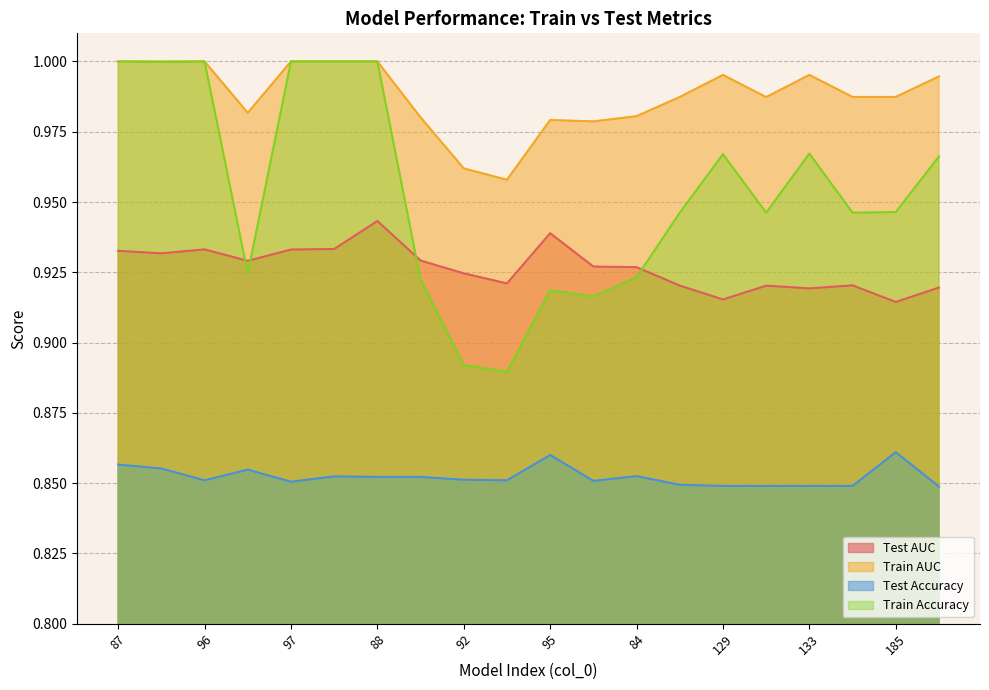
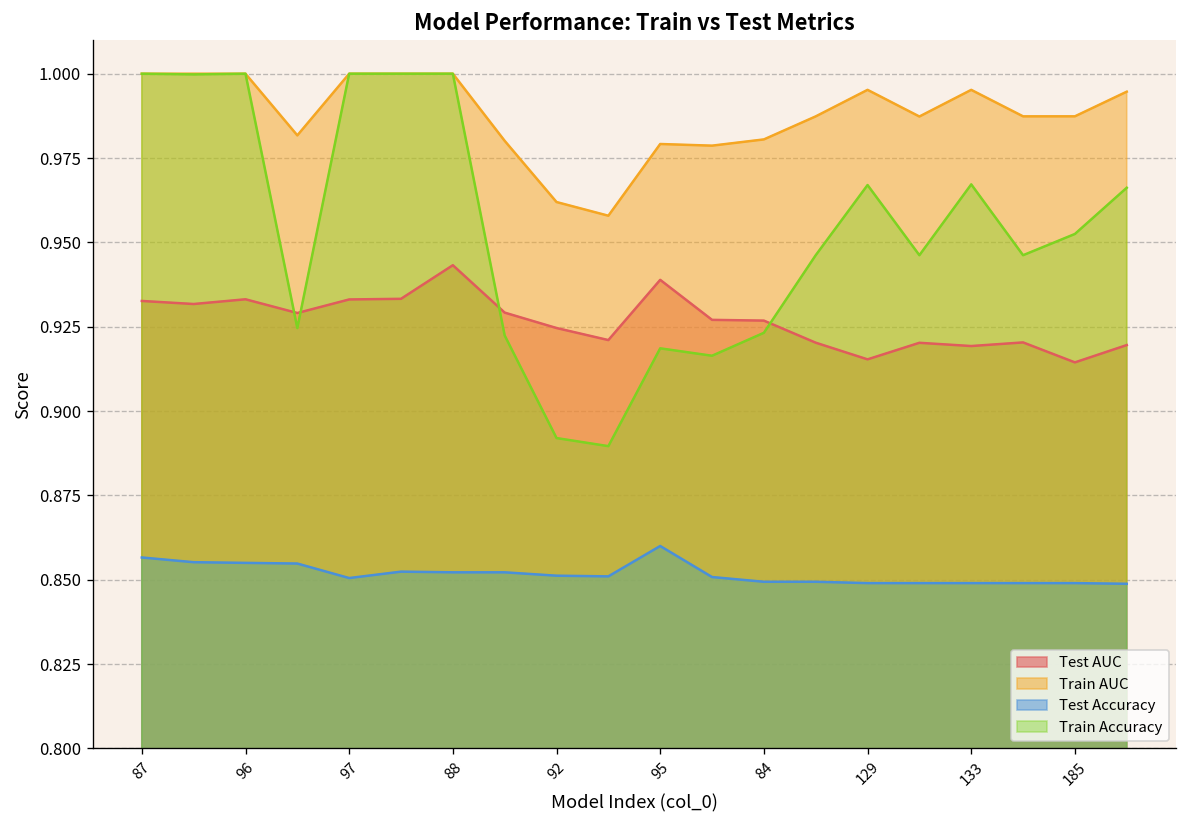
Test Accuracy, 96: 0.851 -> 0.855
Test Accuracy, 84: 0.853 -> 0.849
Test Accuracy, 185: 0.861 -> 0.849
Train Accuracy, 185: 0.946 -> 0.953
